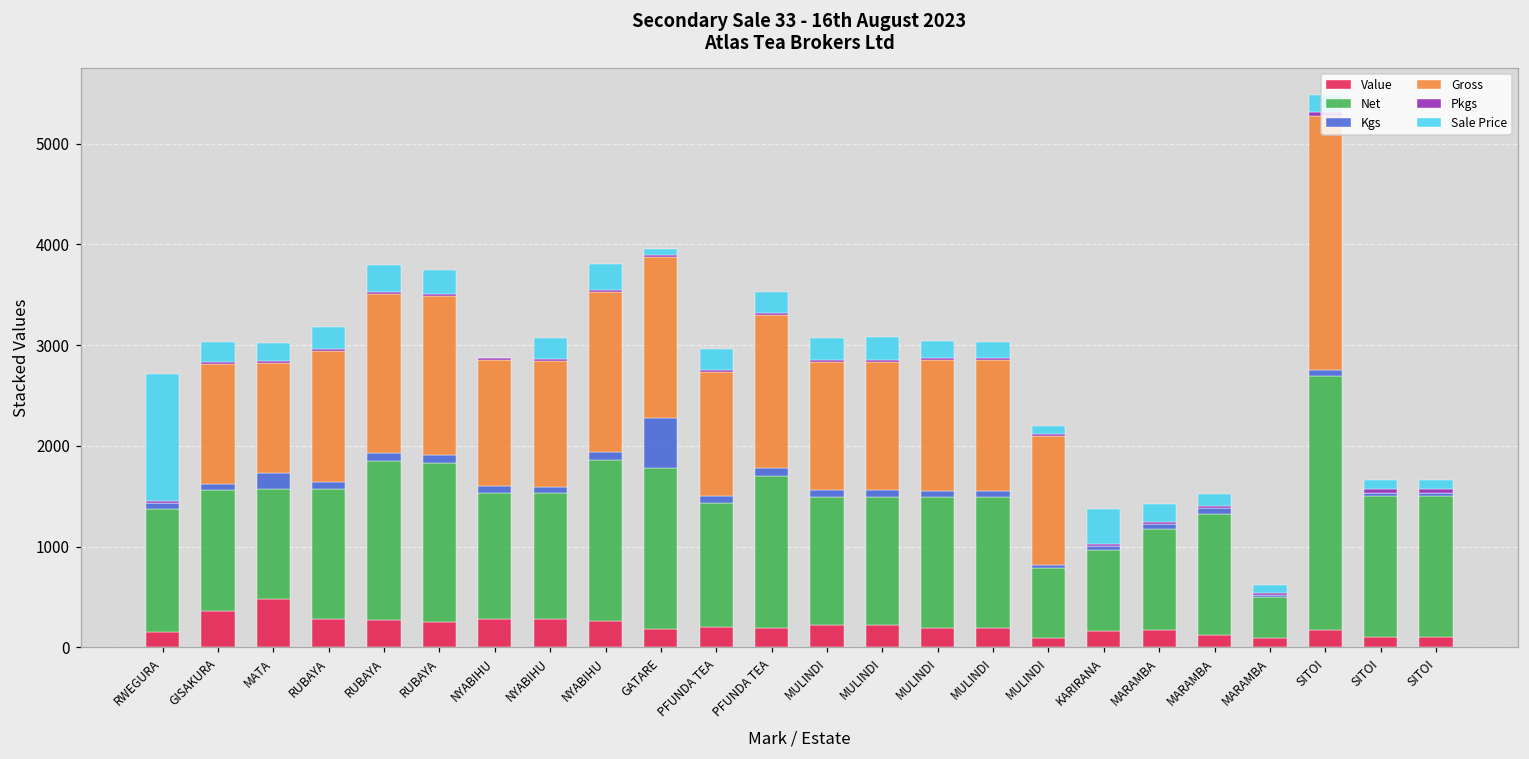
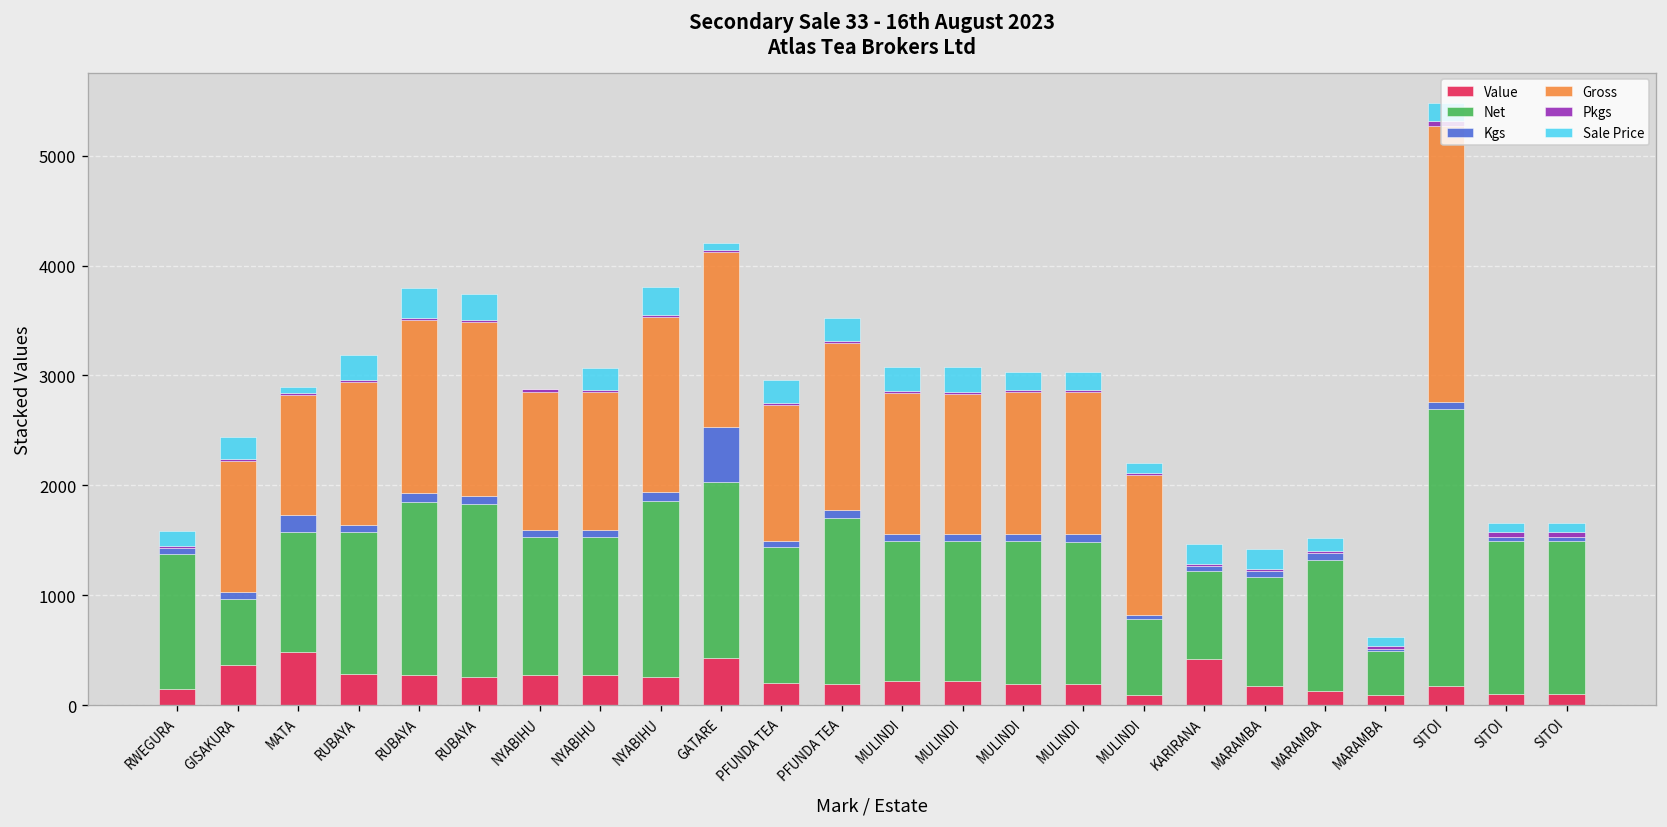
Sale Price, RWEGURA: 1300 -> 100
Net, GISAKURA: 1200 -> 600
Sale Price, MATA: 200 -> 100
Value, GATARE: 200 -> 400
Value, KARIRANA: 200 -> 400
Sale Price, KARIRANA: 300 -> 200
